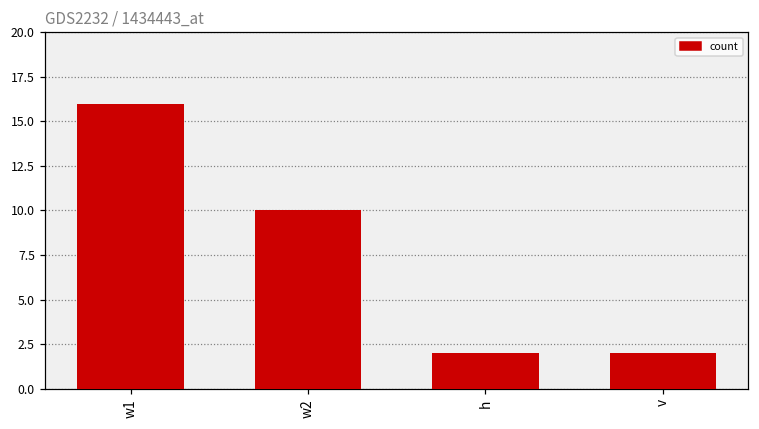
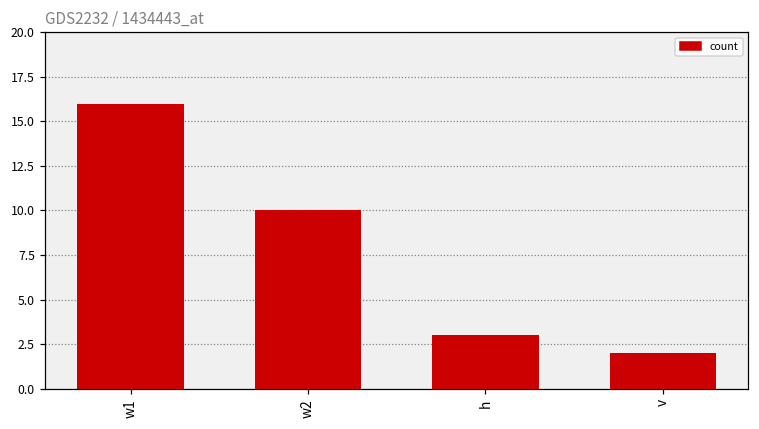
h: 2 -> 3
